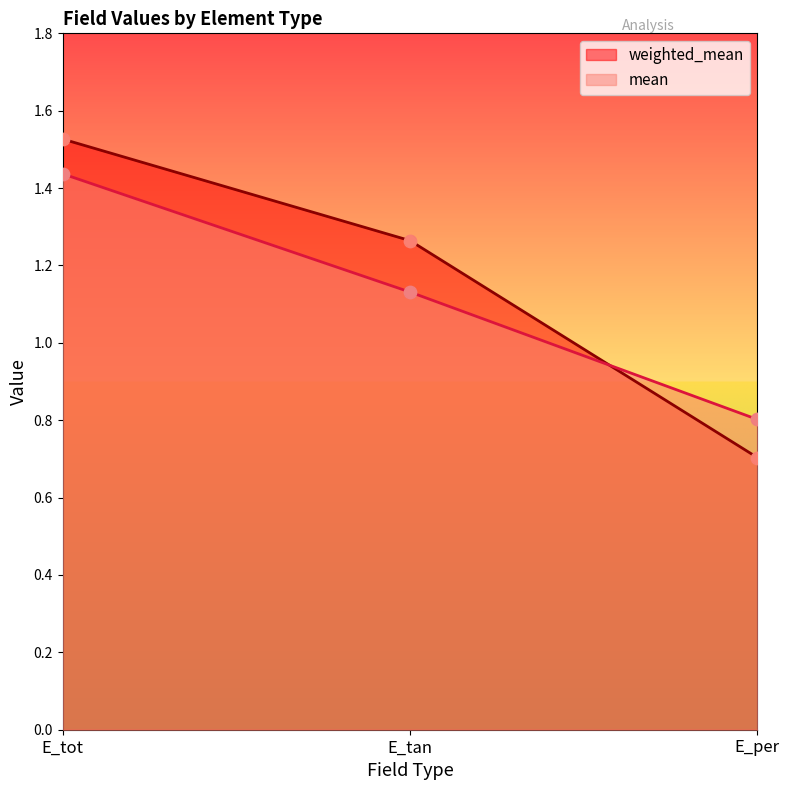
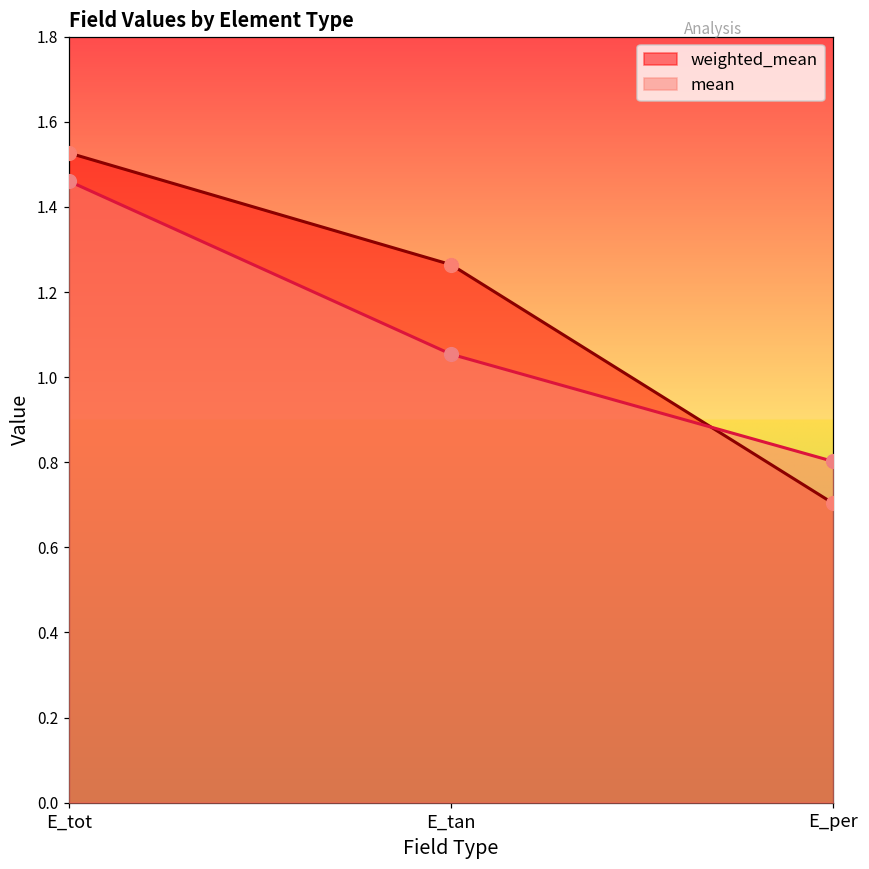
mean, E_tot: 1.44 -> 1.46
mean, E_tan: 1.13 -> 1.05
